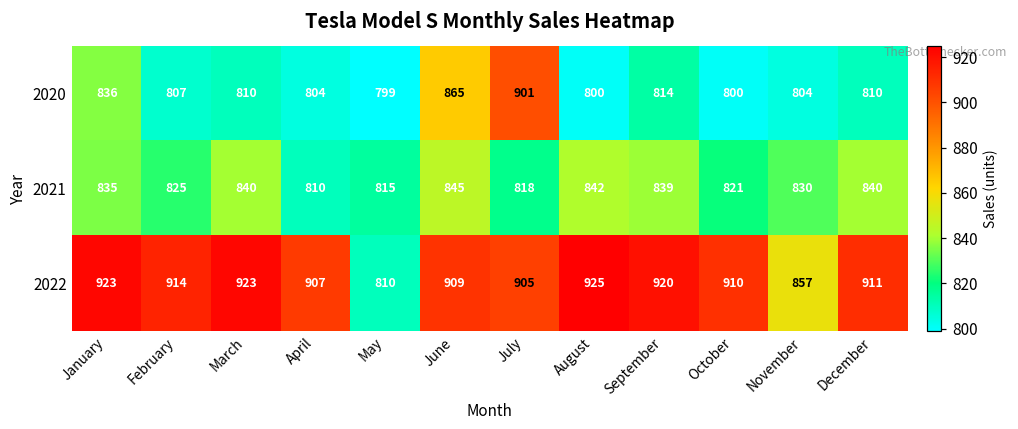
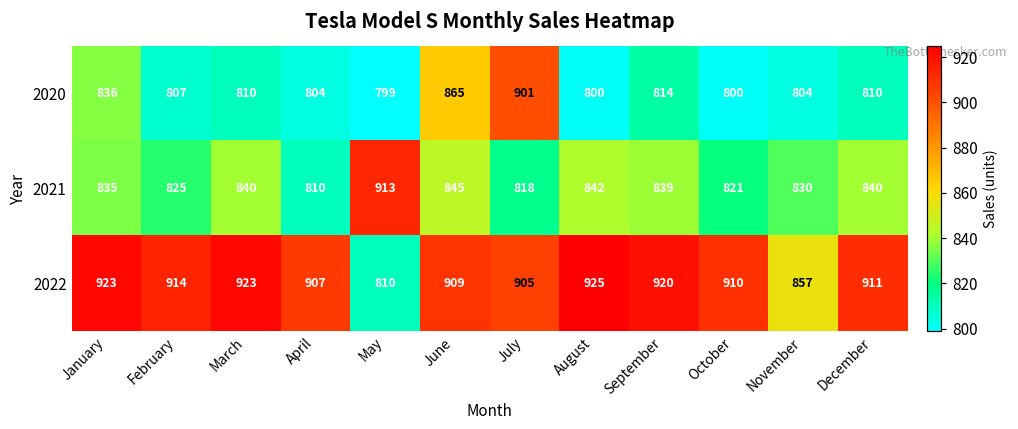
2021, May: 815 -> 913
